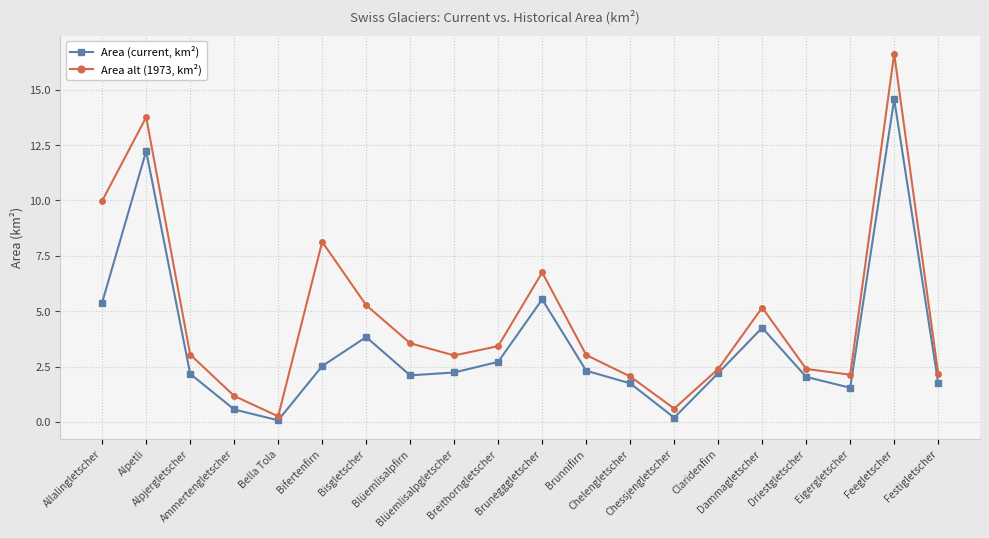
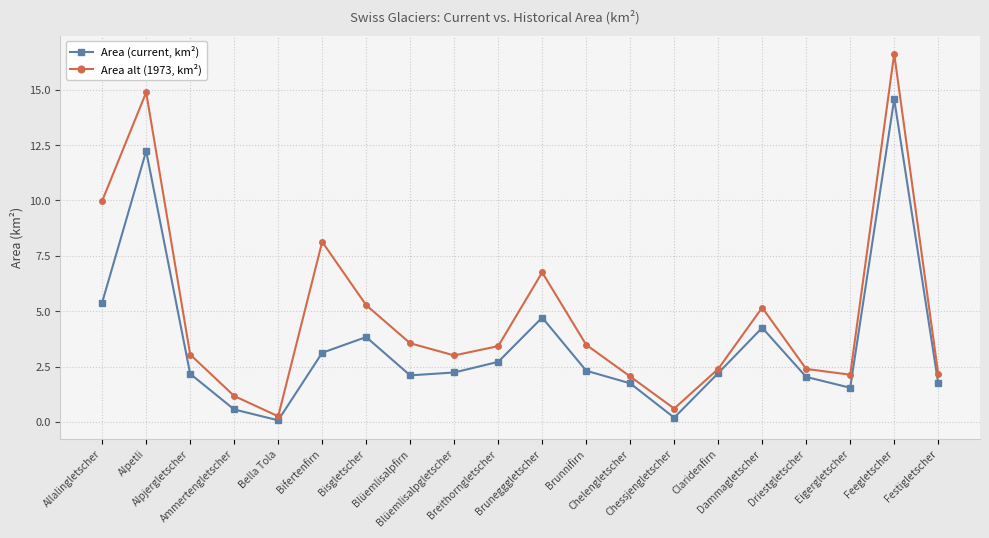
Area alt (1973, km²), Alpetli: 13.8 -> 14.9
Area (current, km²), Bifertenfirn: 2.5 -> 3.1
Area (current, km²), Brunegggletscher: 5.5 -> 4.7
Area alt (1973, km²), Brunnifirn: 3.0 -> 3.5
